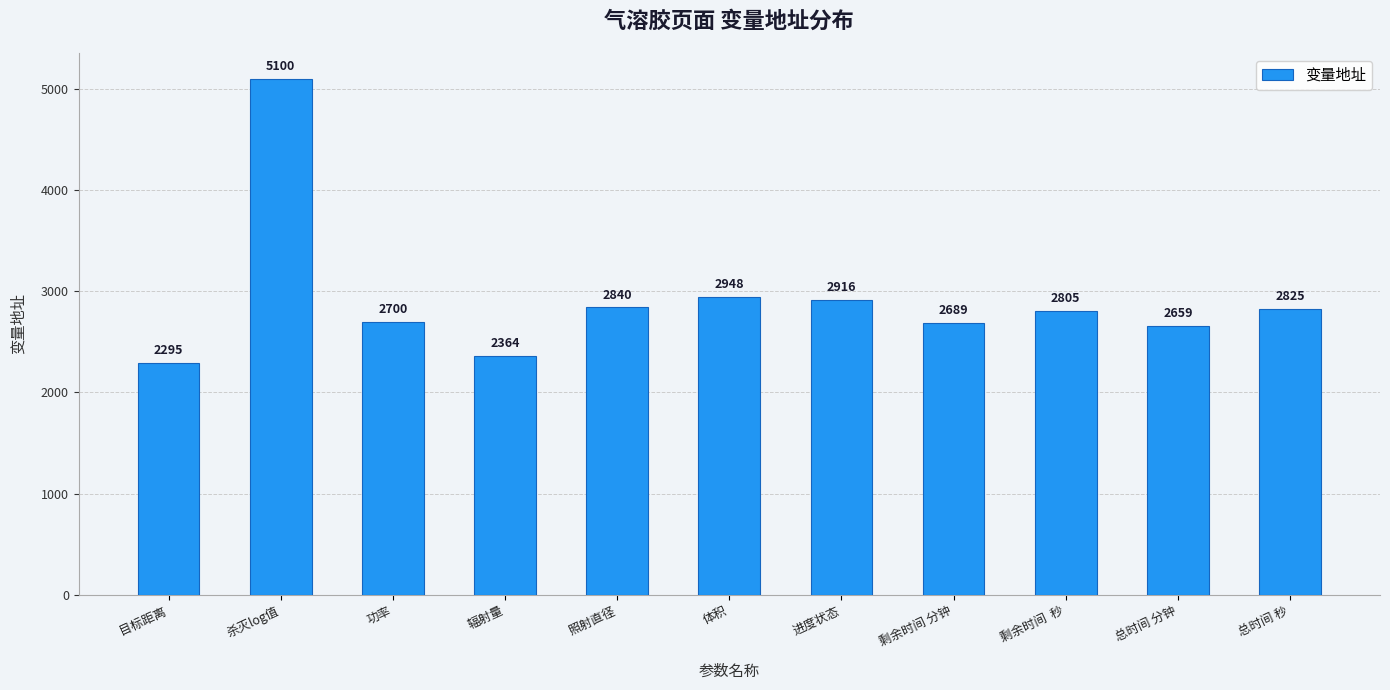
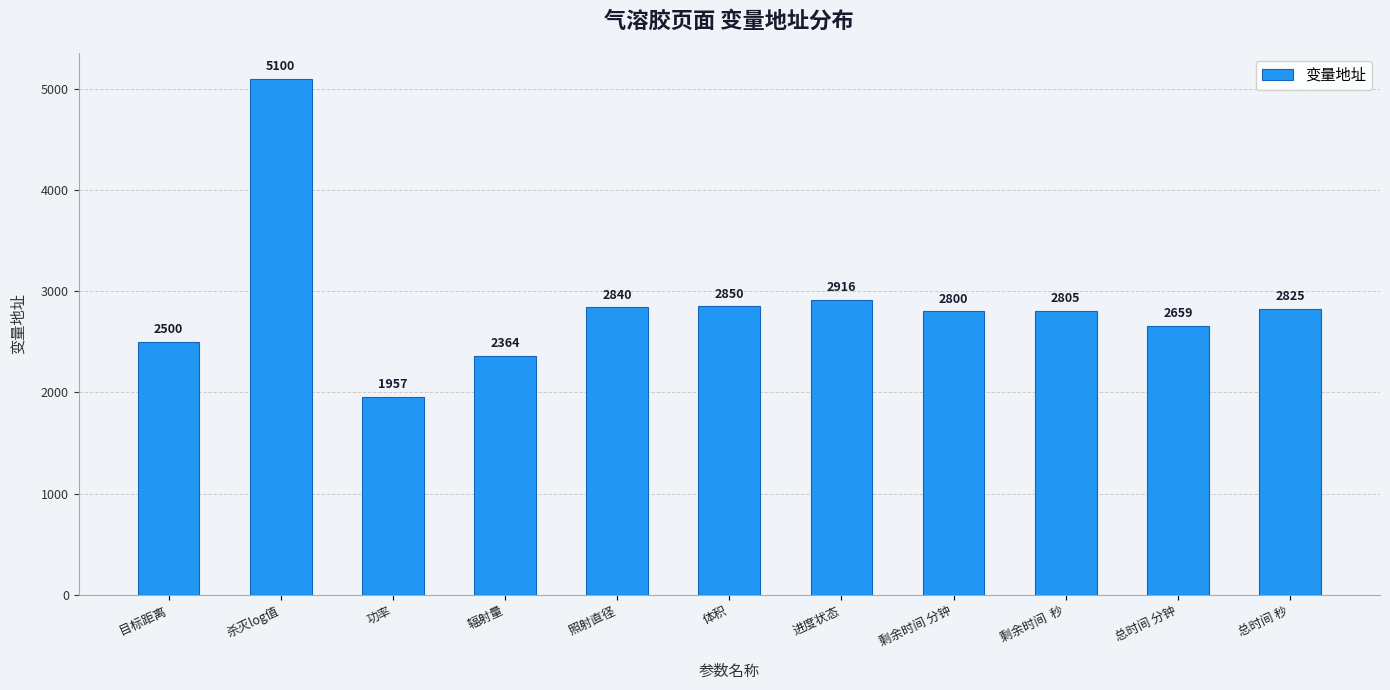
目标距离: 2295 -> 2500
功率: 2700 -> 1957
体积: 2948 -> 2850
剩余时间 分钟: 2689 -> 2800
